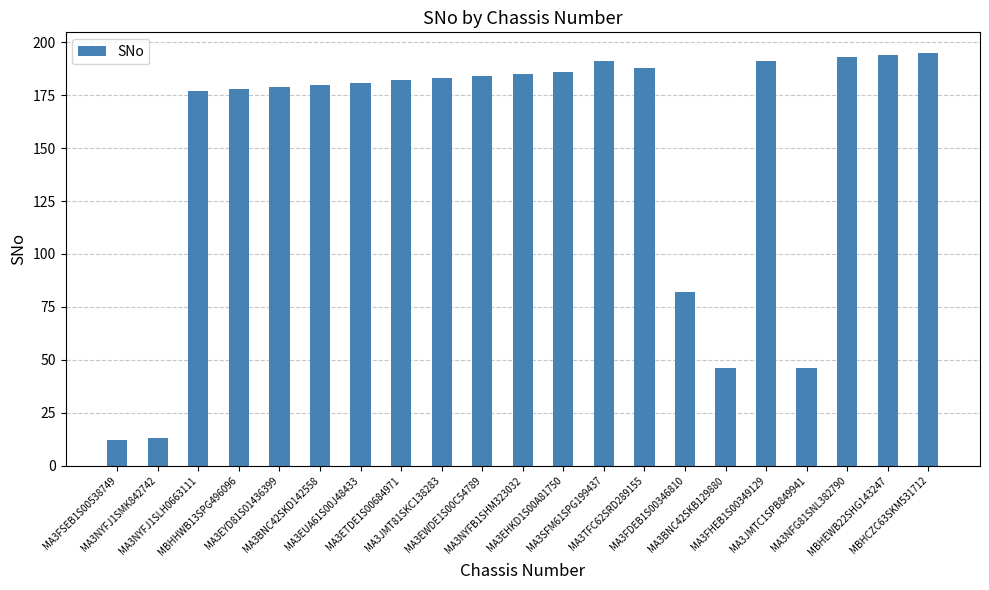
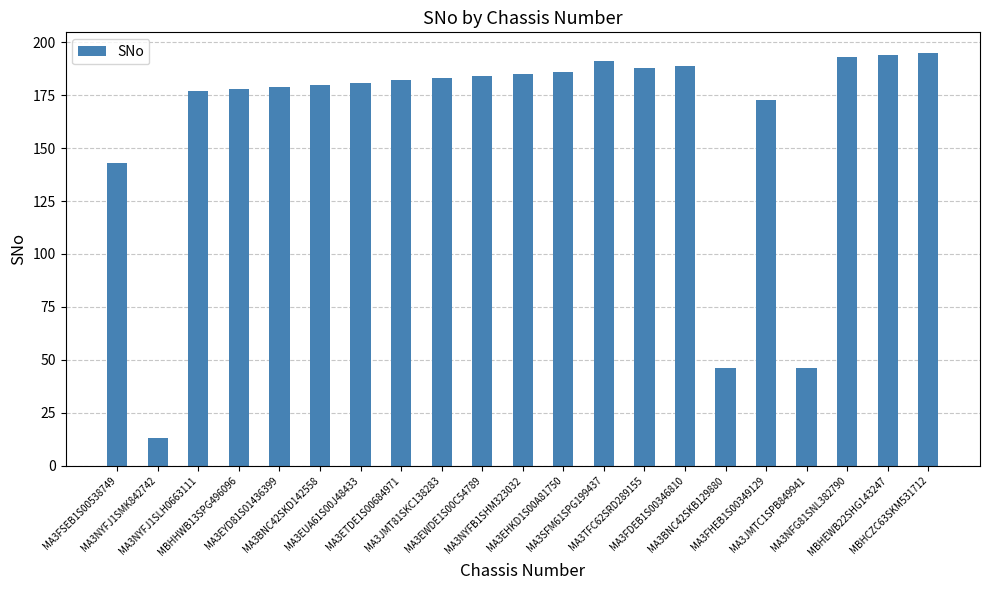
MA3FSEB1S00538749: 12 -> 143
MA3FDEB1S00346810: 82 -> 189
MA3FHEB1S00349129: 191 -> 173
